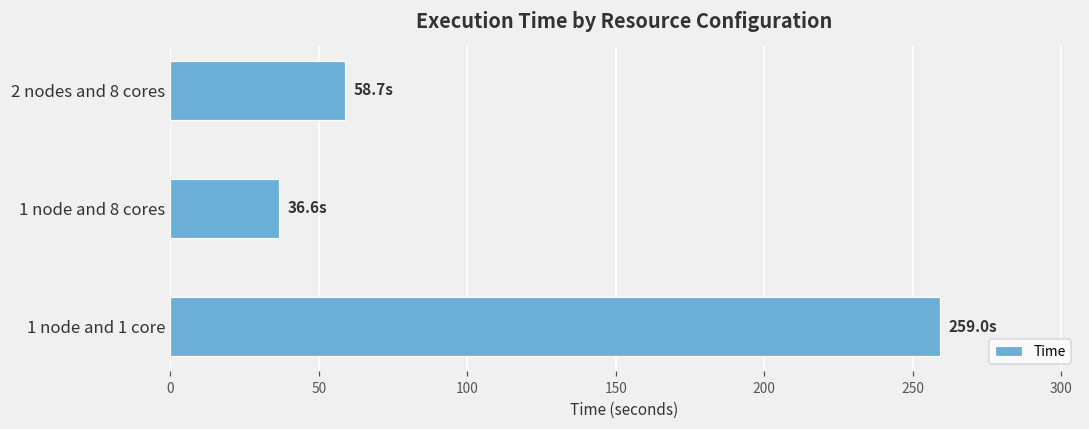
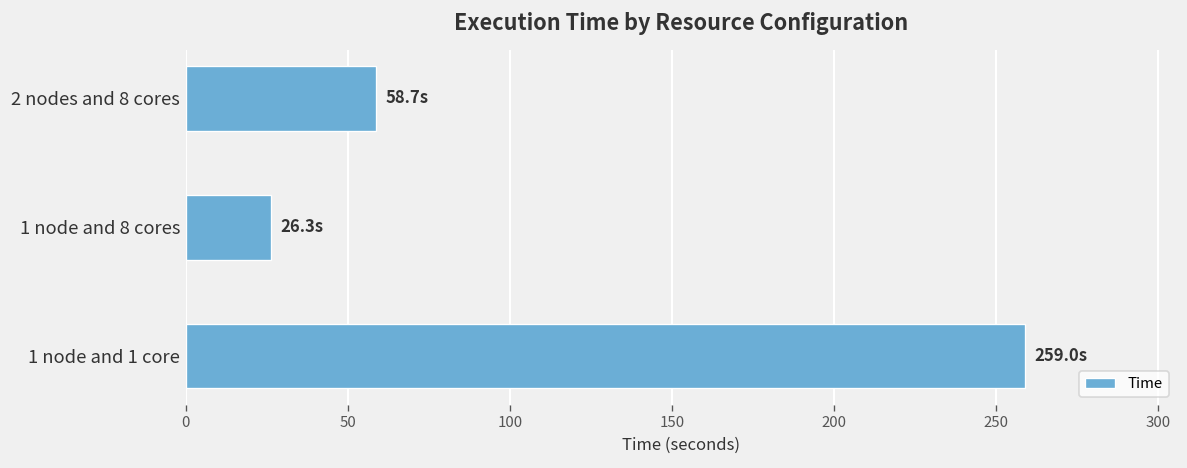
1 node and 8 cores: 36.6s -> 26.3s
